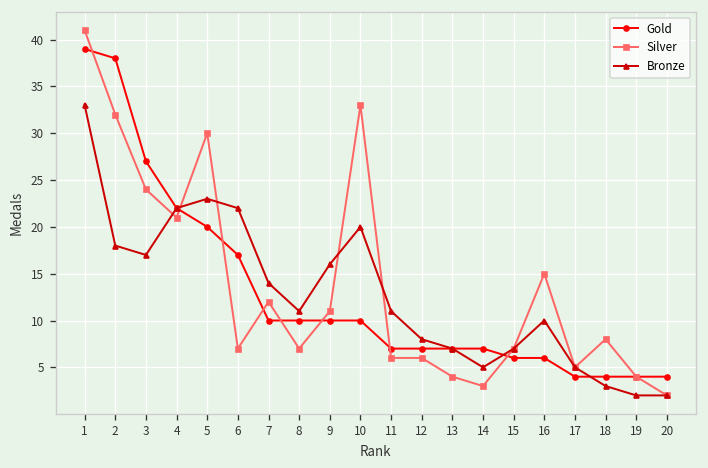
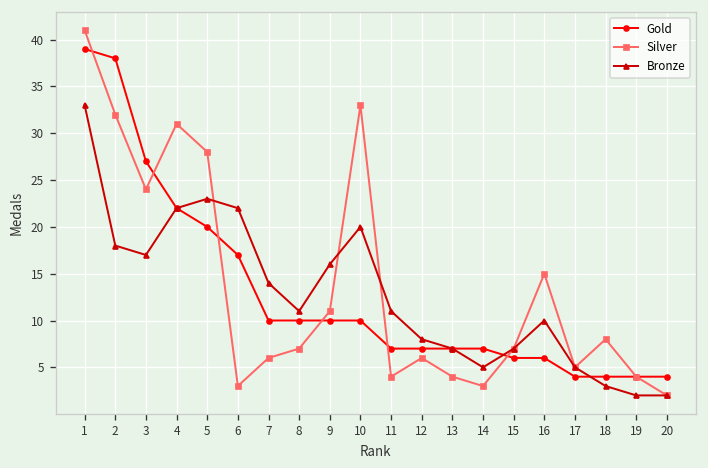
Silver, 4: 21 -> 31
Silver, 5: 30 -> 28
Silver, 6: 7 -> 3
Silver, 7: 12 -> 6
Silver, 11: 6 -> 4
